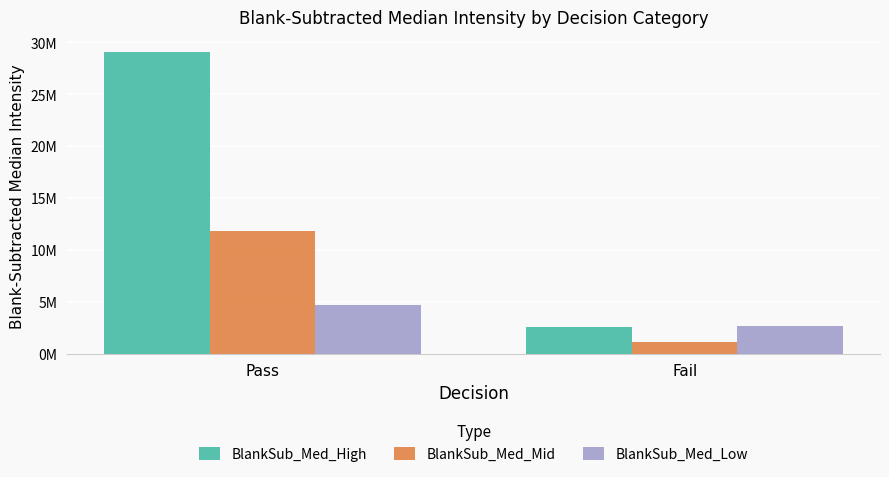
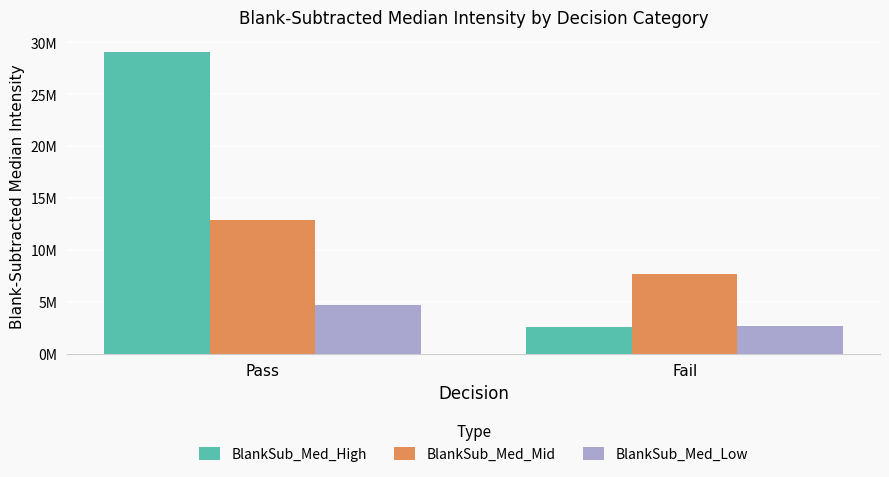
BlankSub_Med_Mid, Pass: 11800000 -> 12900000
BlankSub_Med_Mid, Fail: 1200000 -> 7700000
